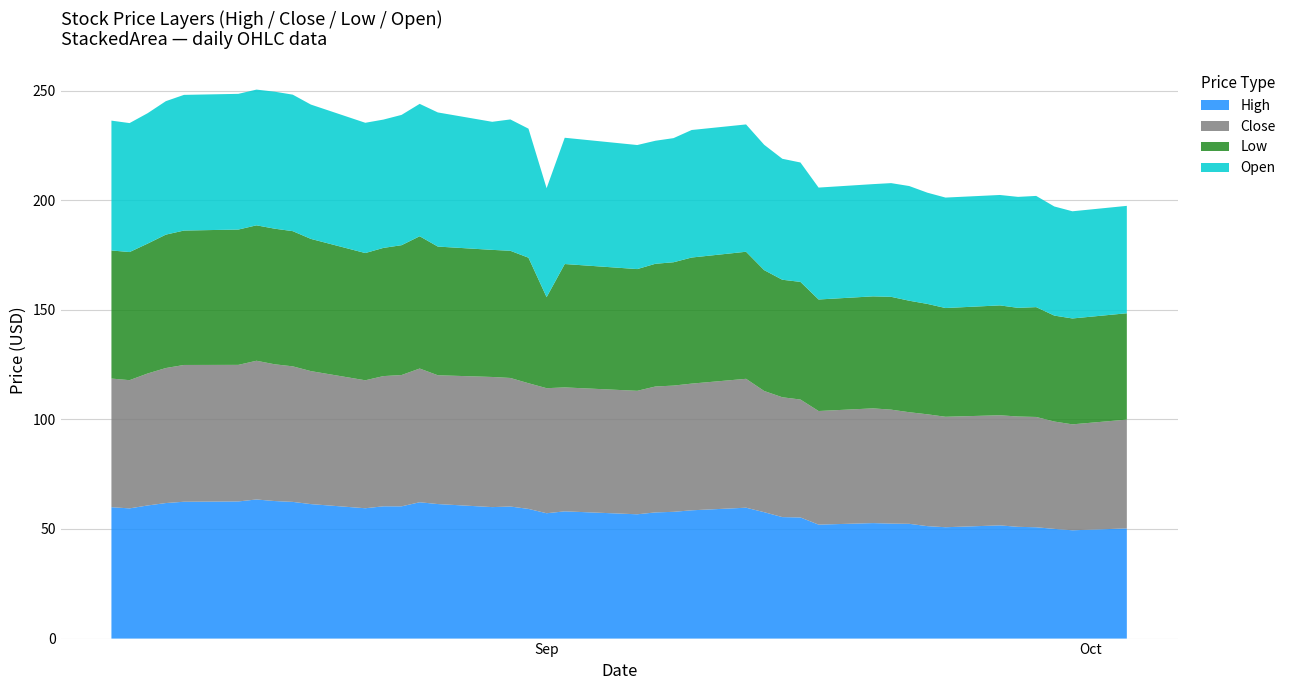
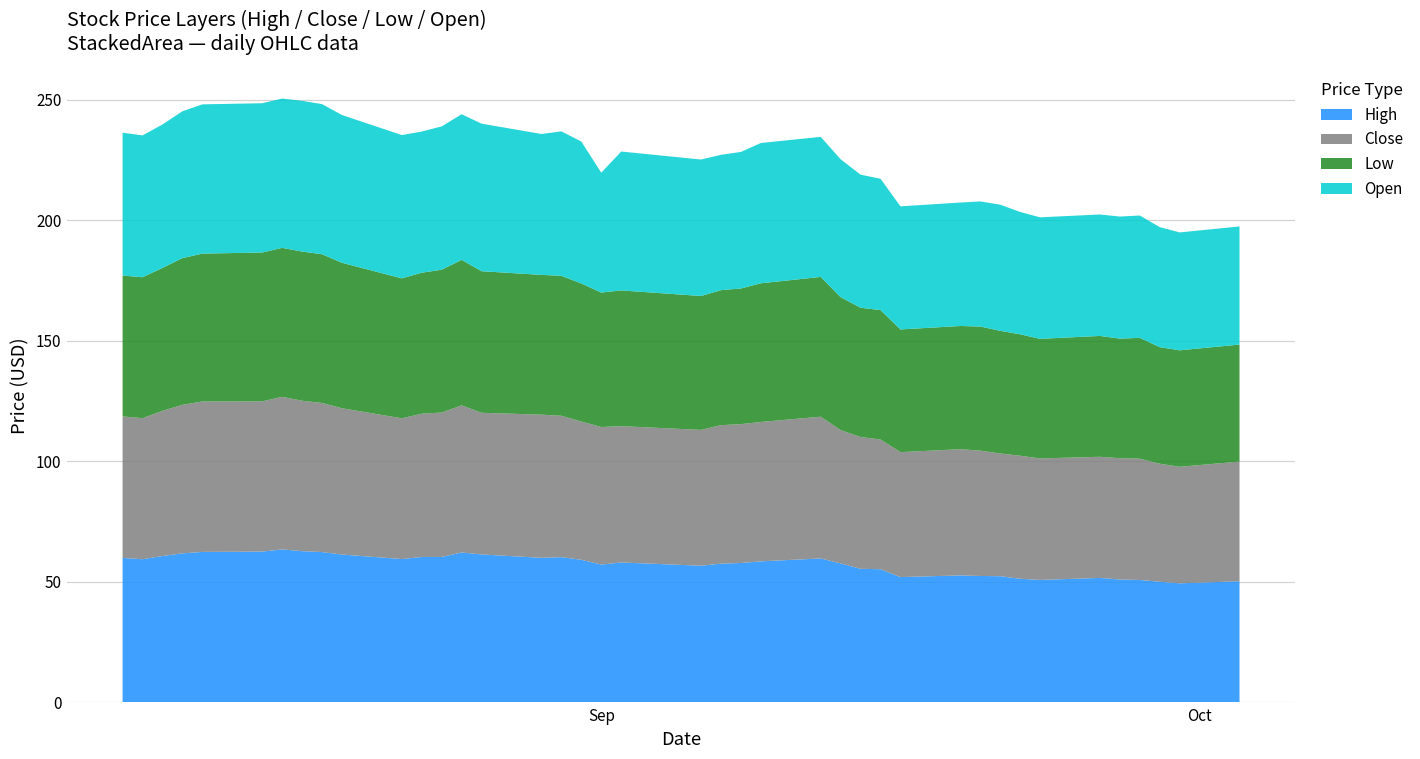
Low, Sep: 42 -> 56
